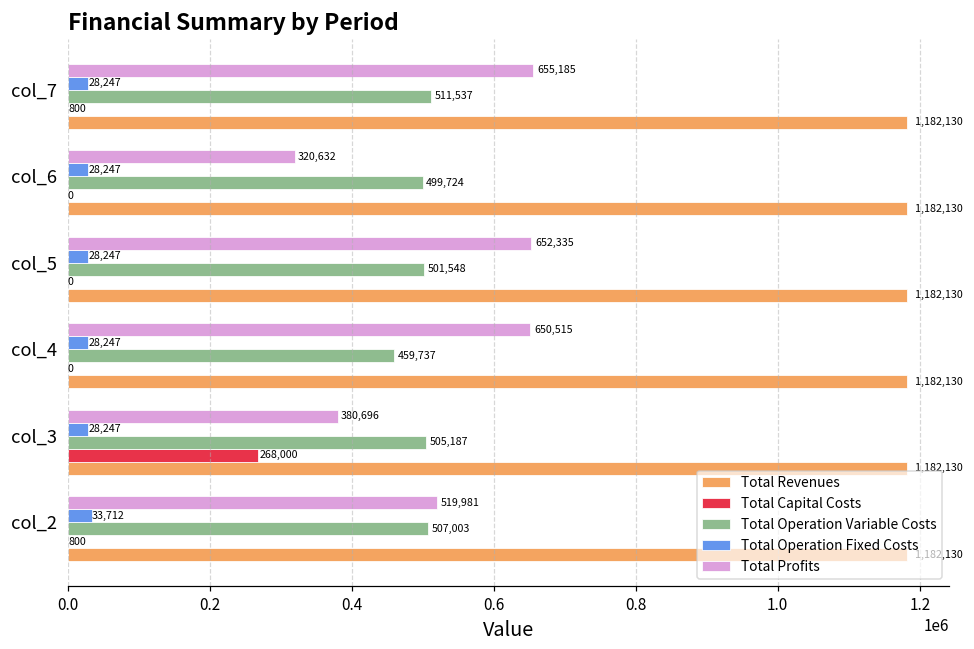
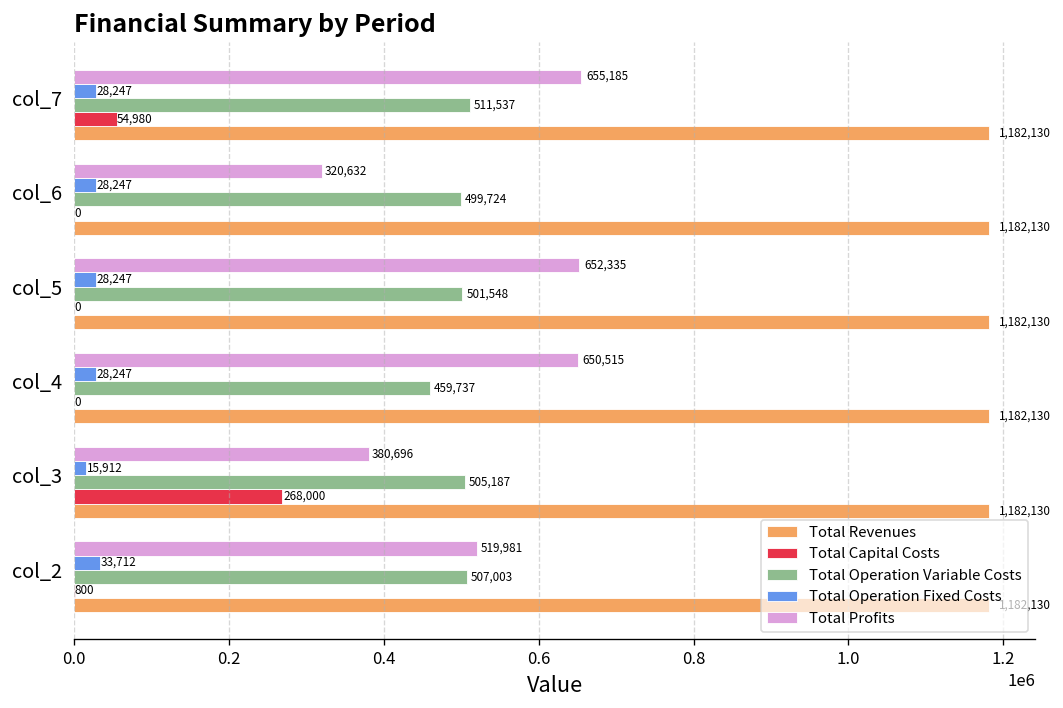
Total Capital Costs, col_7: 800 -> 54,980
Total Operation Fixed Costs, col_3: 28,247 -> 15,912
